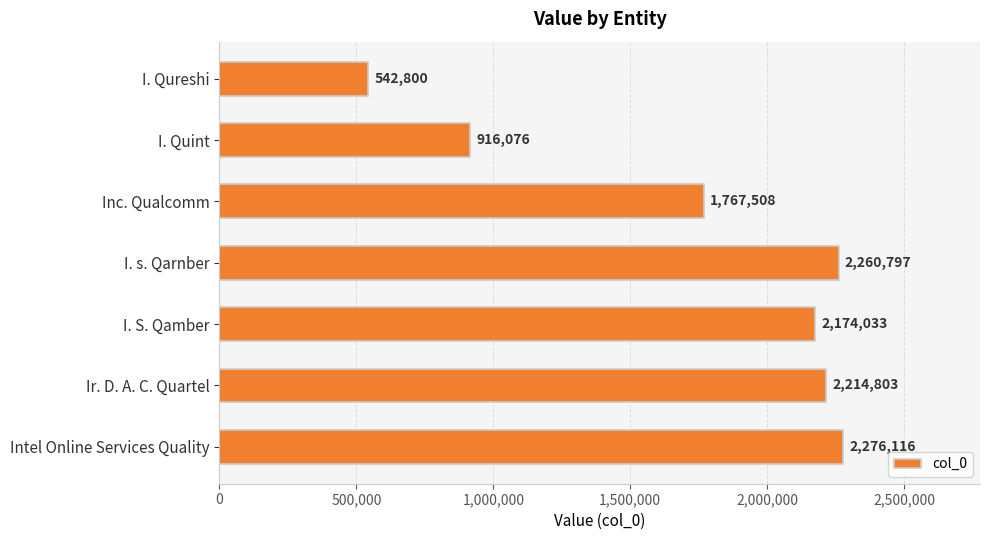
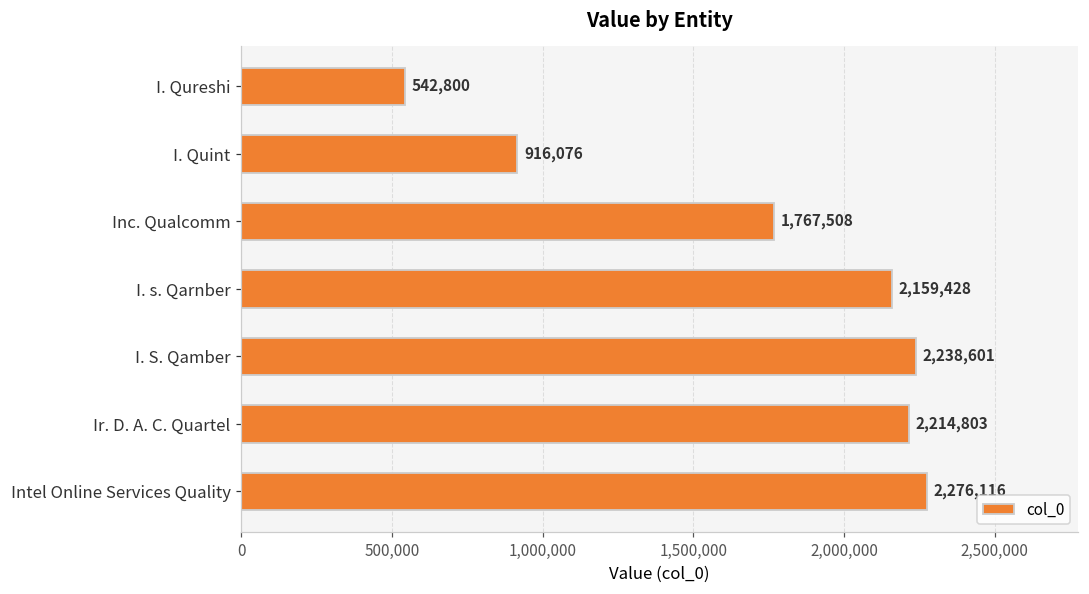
I. s. Qarnber: 2,260,797 -> 2,159,428
I. S. Qamber: 2,174,033 -> 2,238,601
